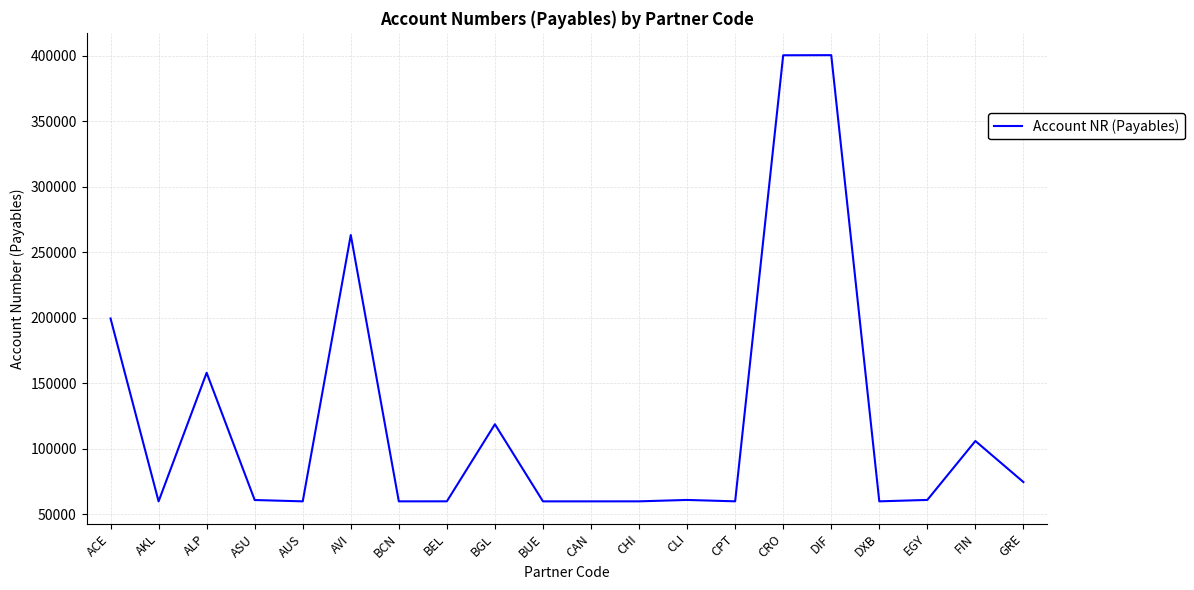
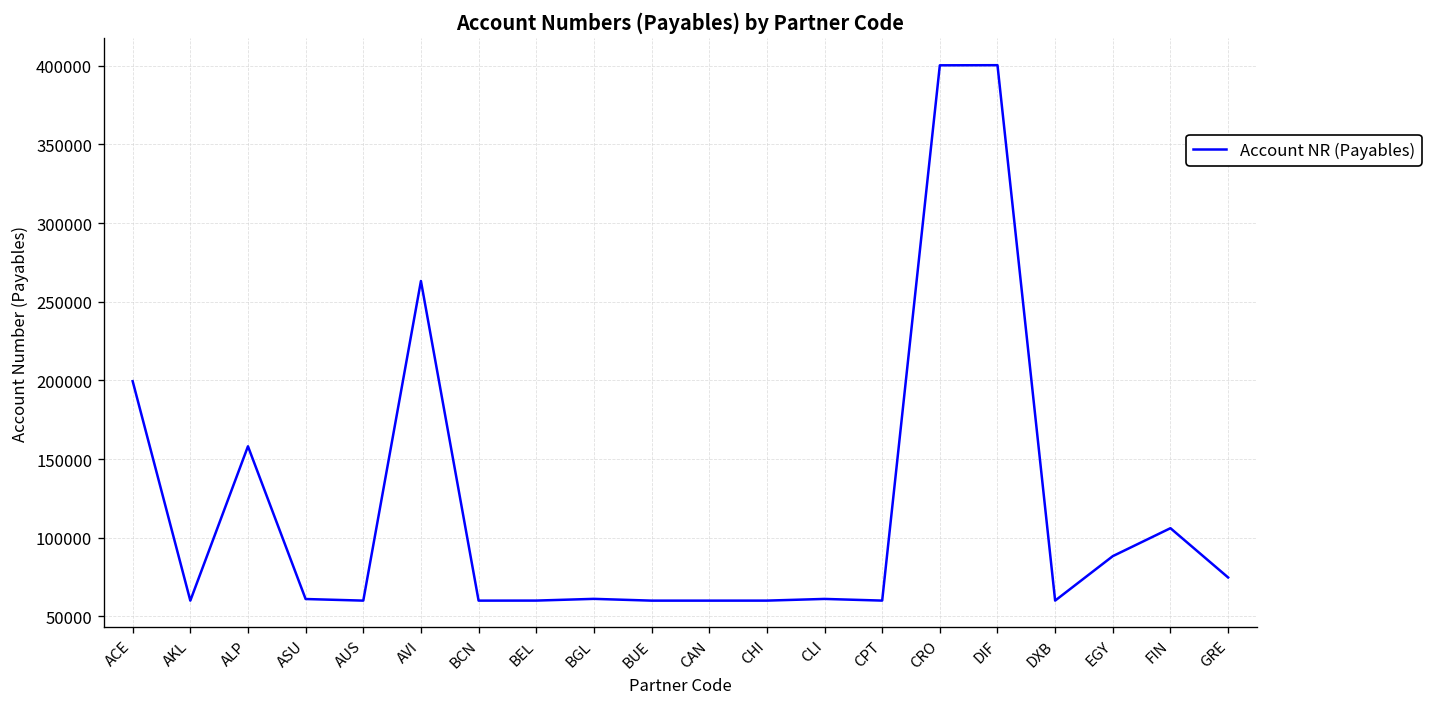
BGL: 119000 -> 61000
EGY: 61000 -> 88000
